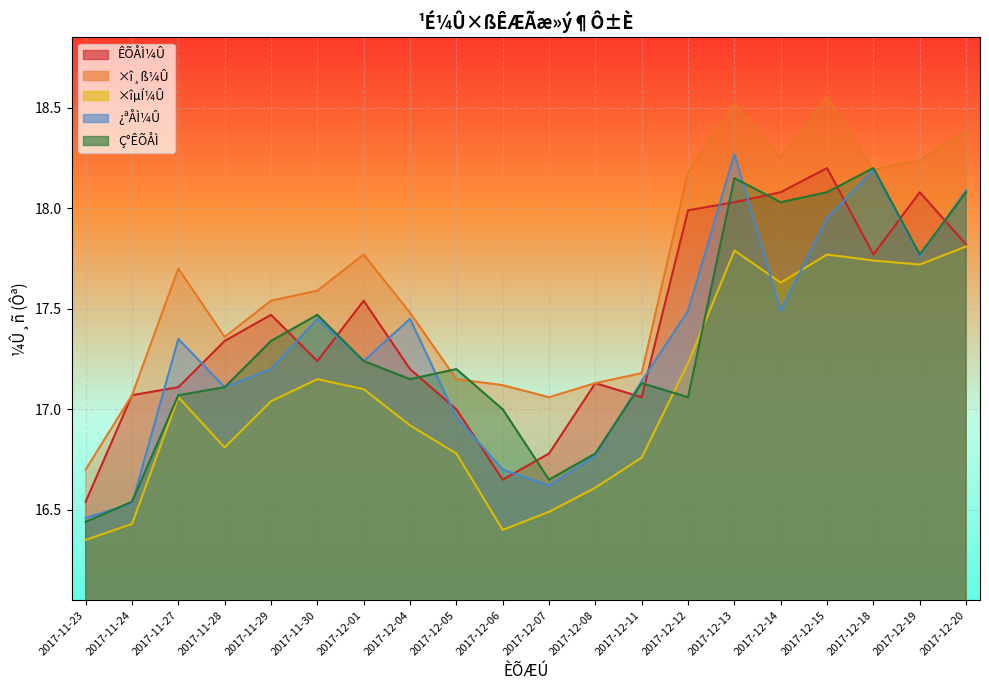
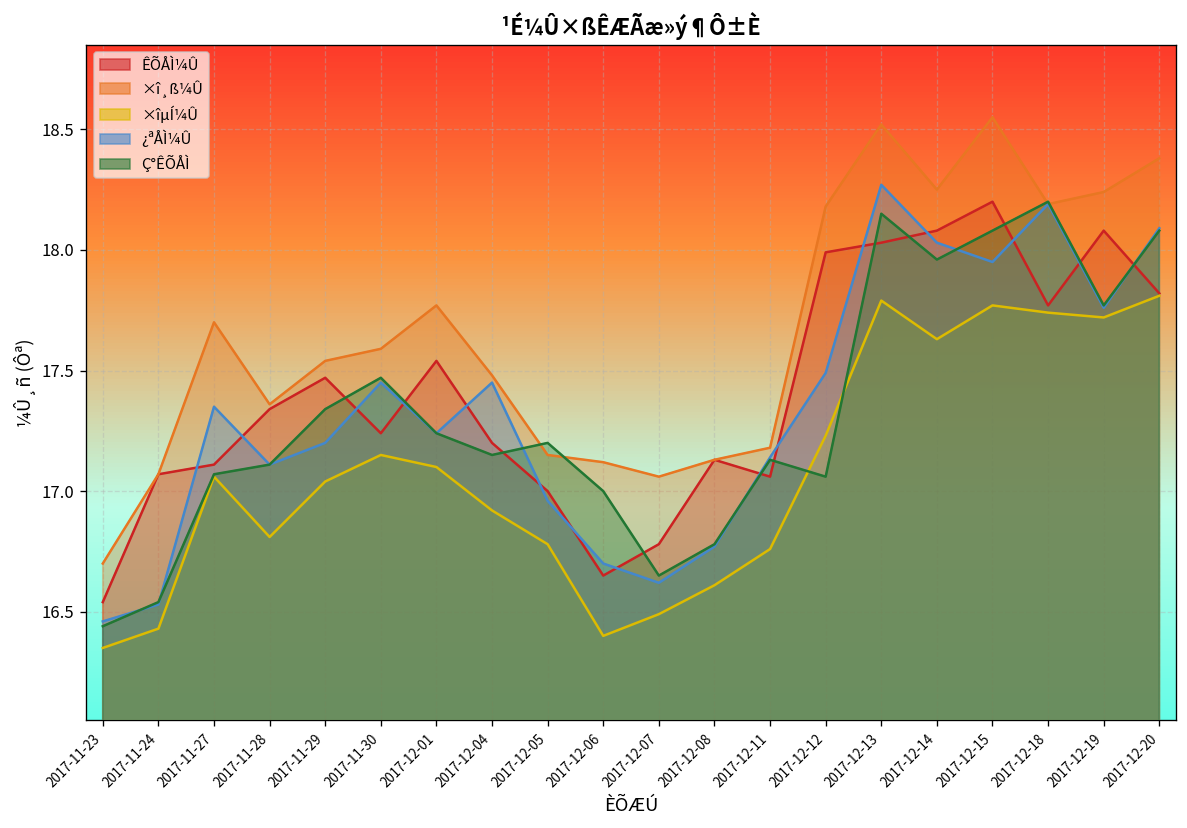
¿ªÅÌ¼Û, 2017-12-14: 17.49 -> 18.03
Ç°ÊÕÅÌ, 2017-12-14: 18.03 -> 17.96
